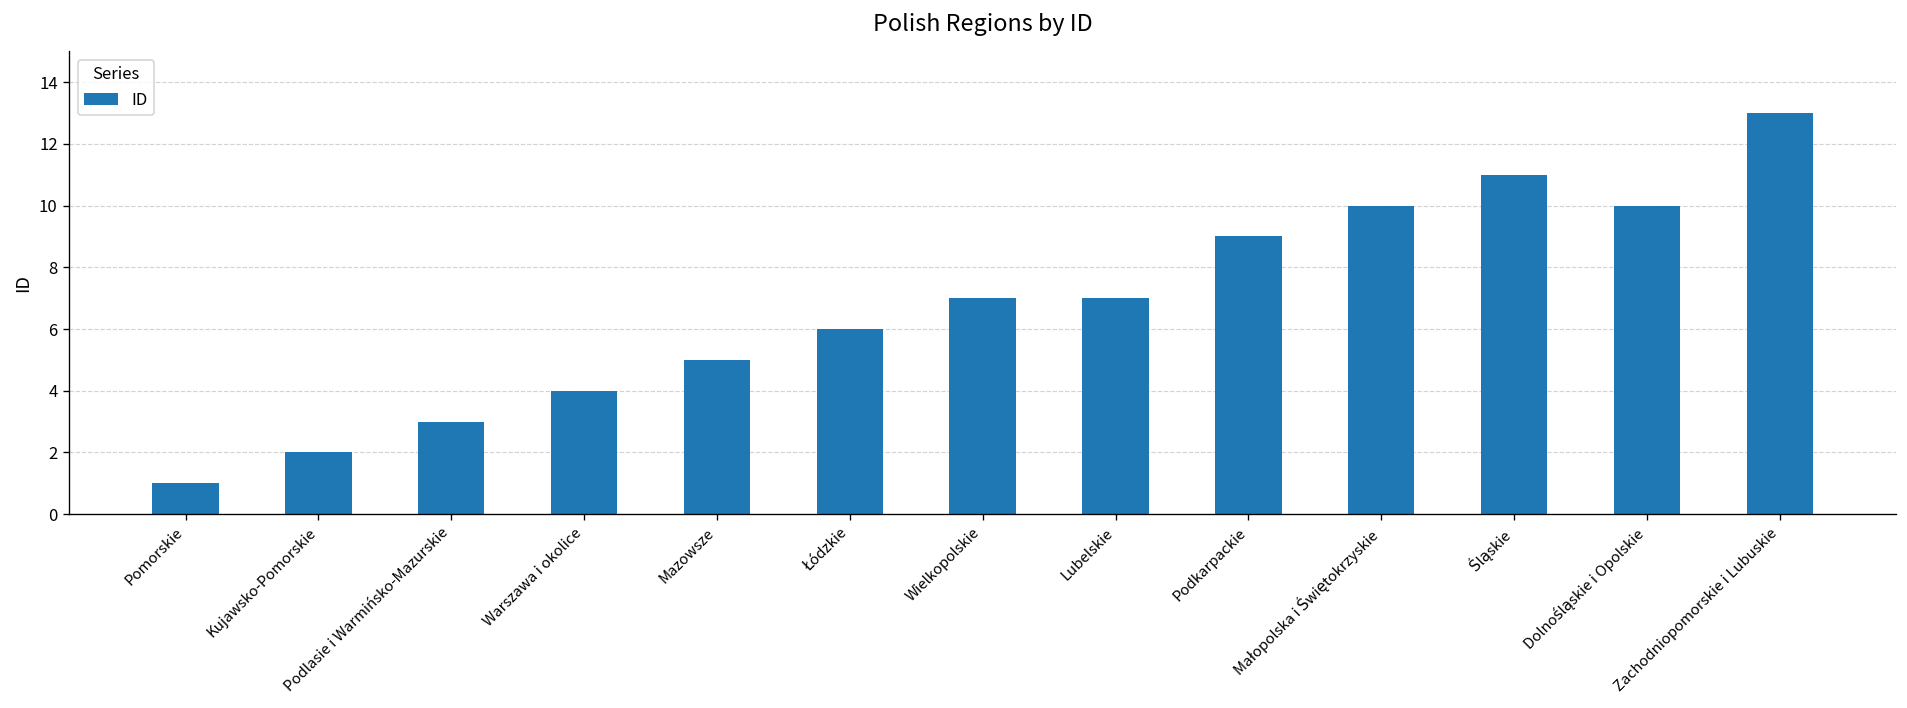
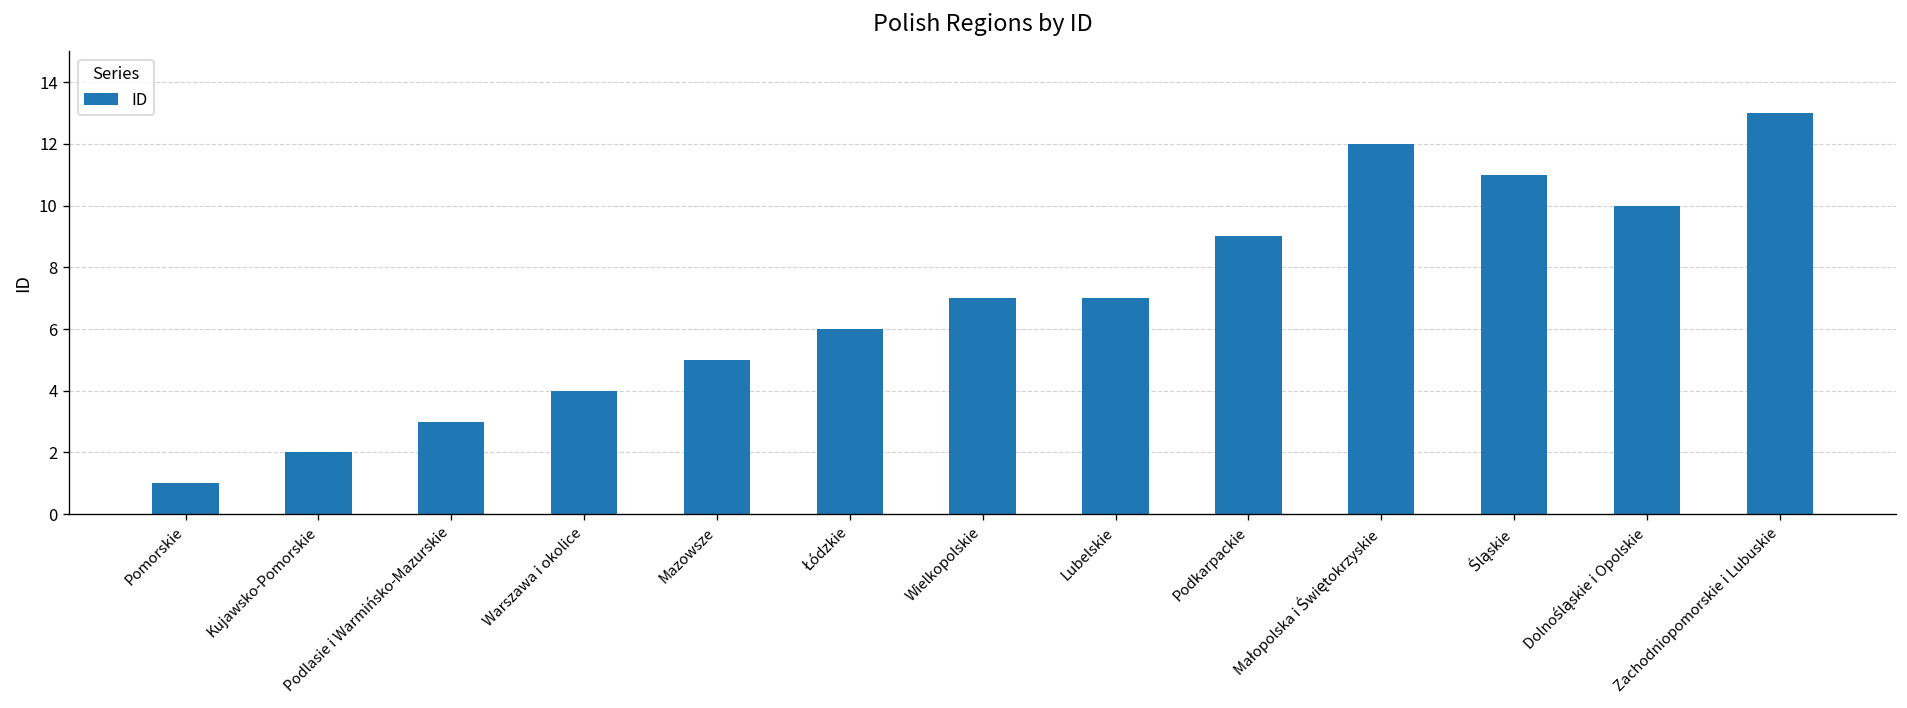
Małopolska i Świętokrzyskie: 10 -> 12
